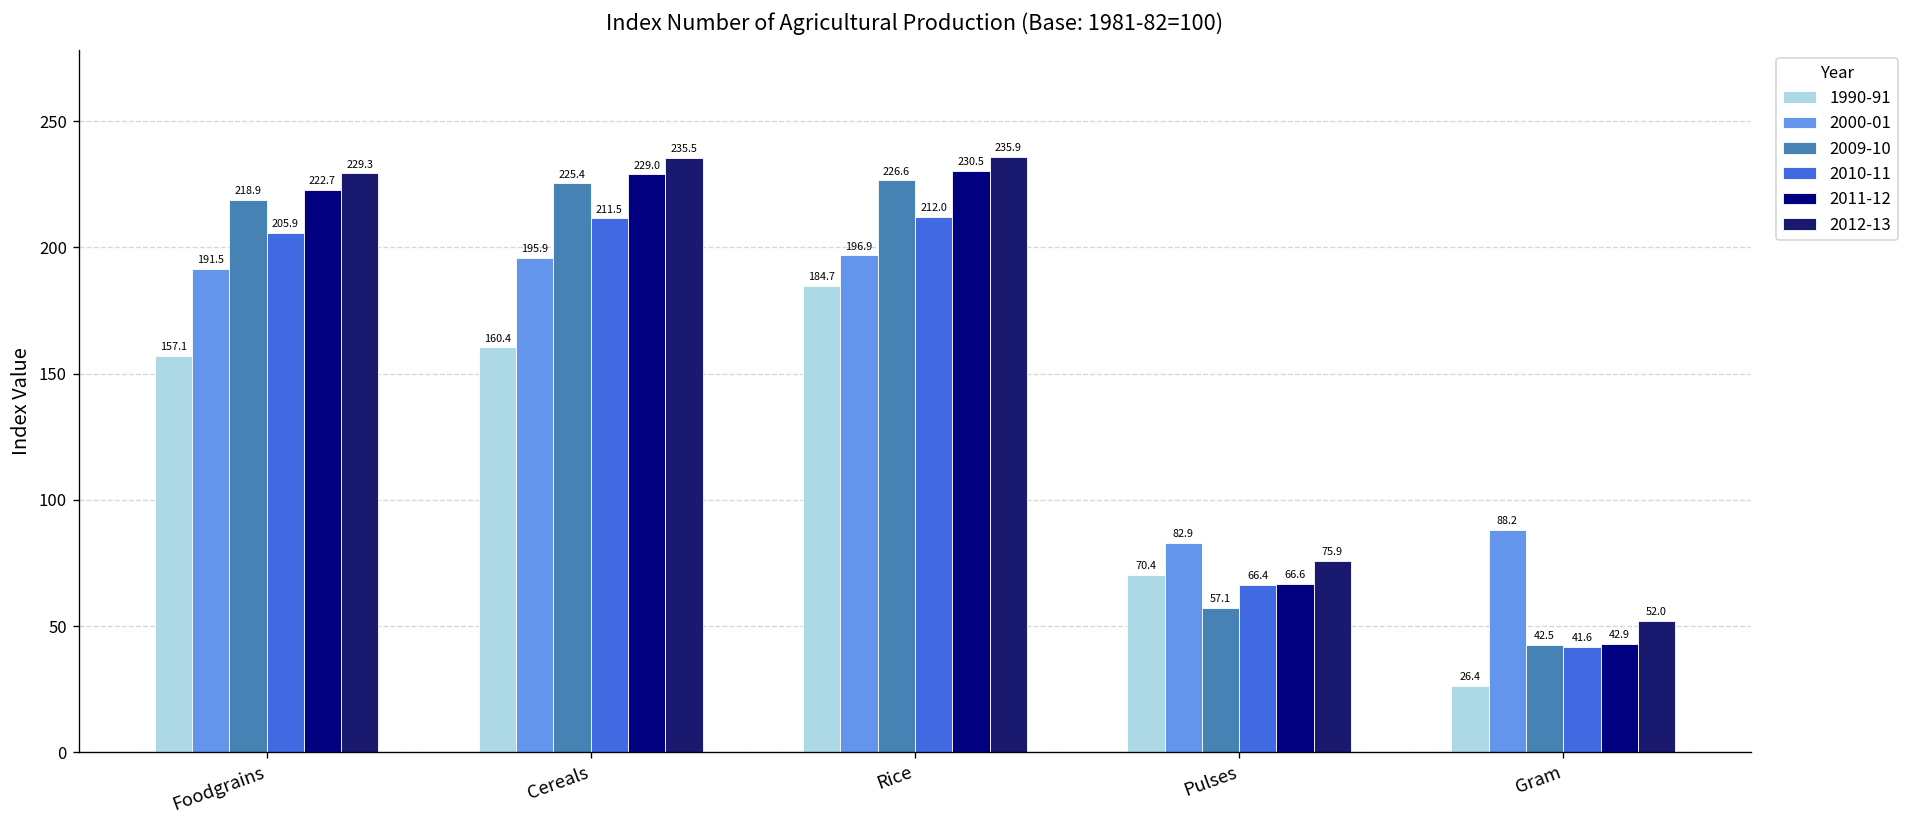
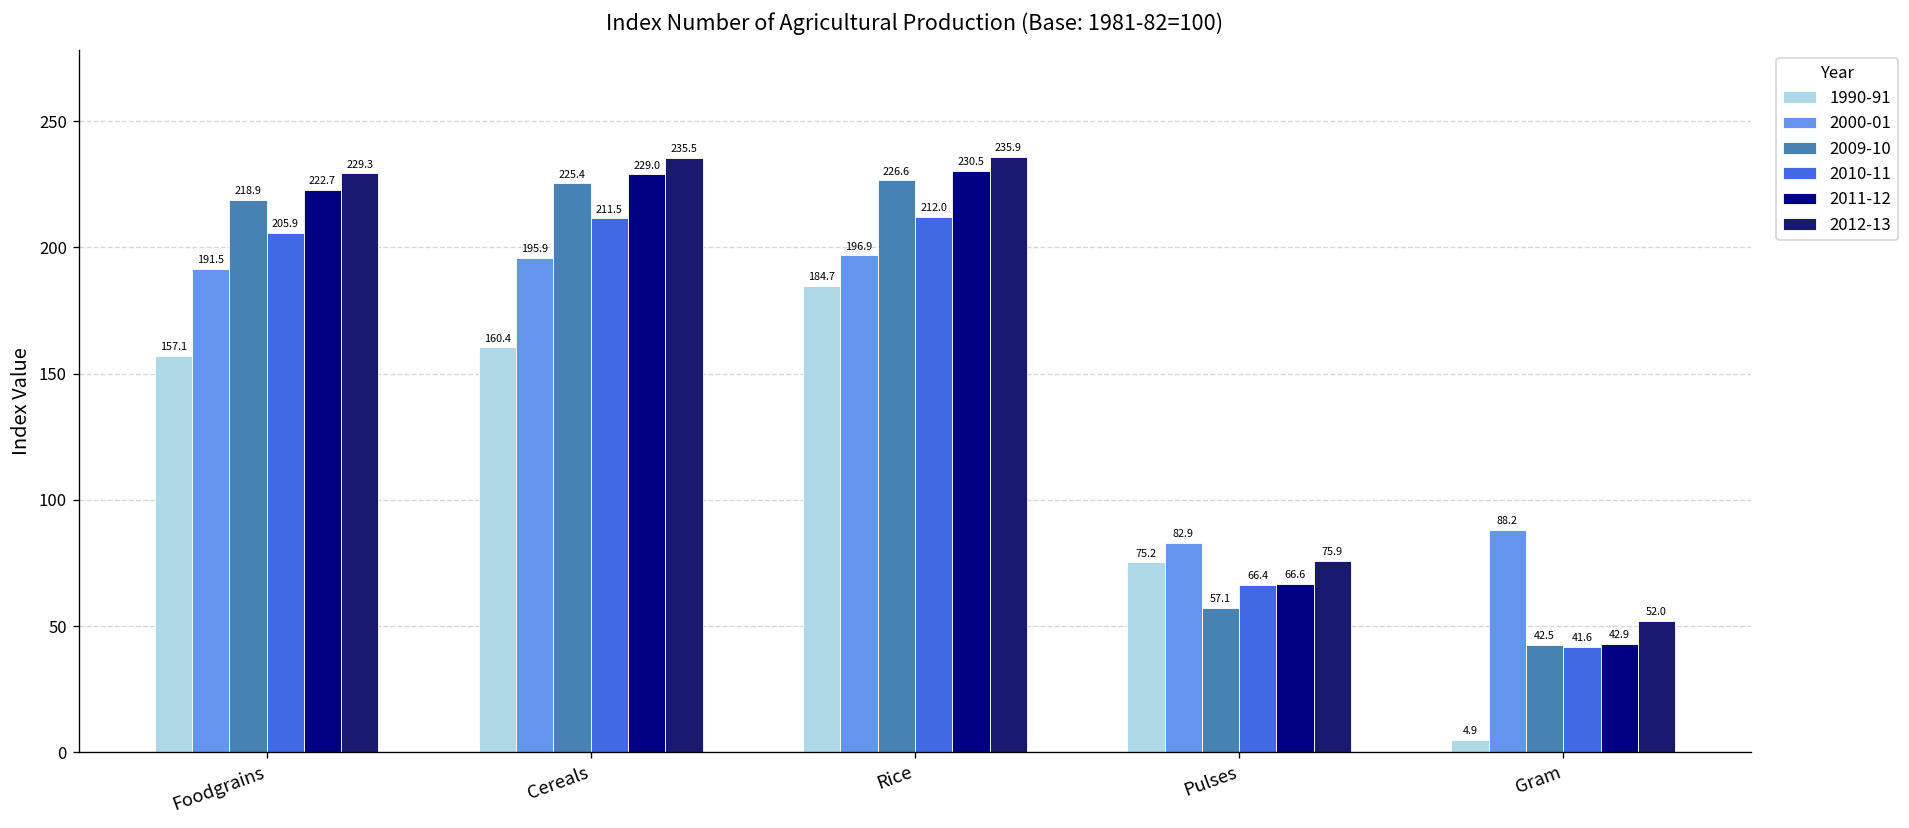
1990-91, Pulses: 70.4 -> 75.2
1990-91, Gram: 26.4 -> 4.9
